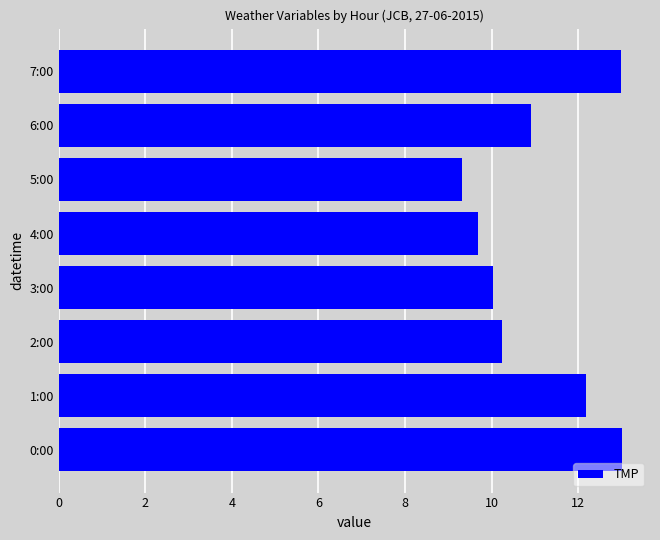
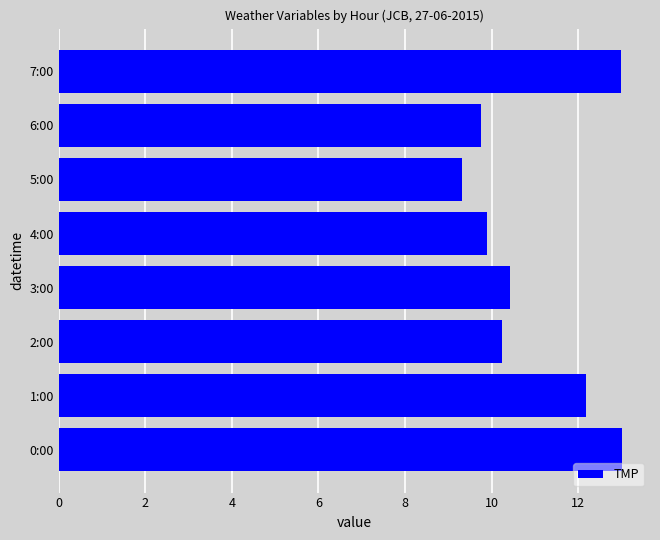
6:00: 10.9 -> 9.8
4:00: 9.7 -> 9.9
3:00: 10.0 -> 10.4
